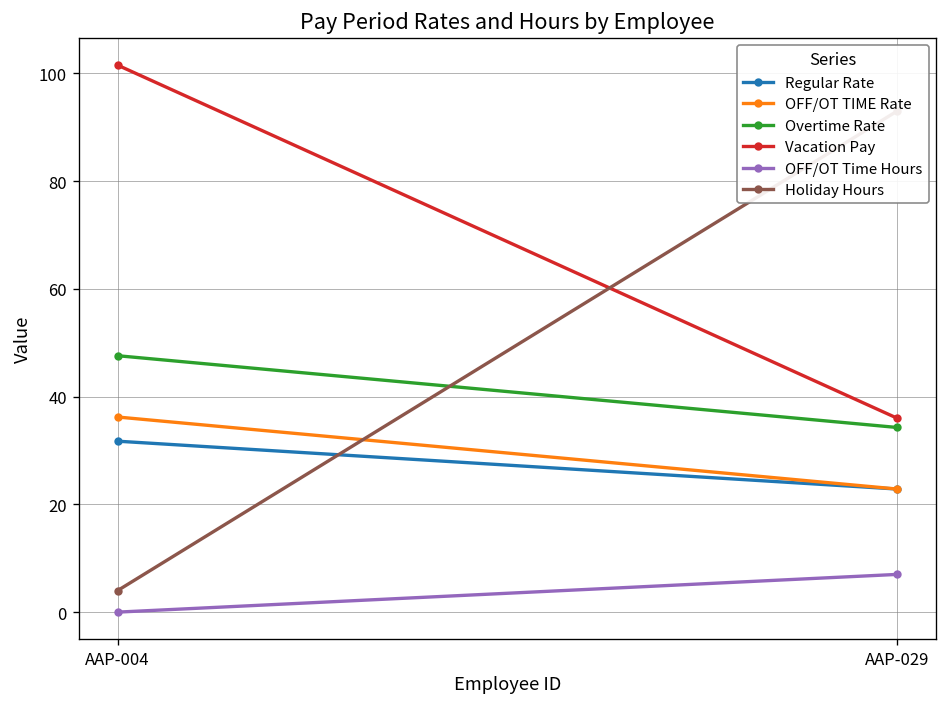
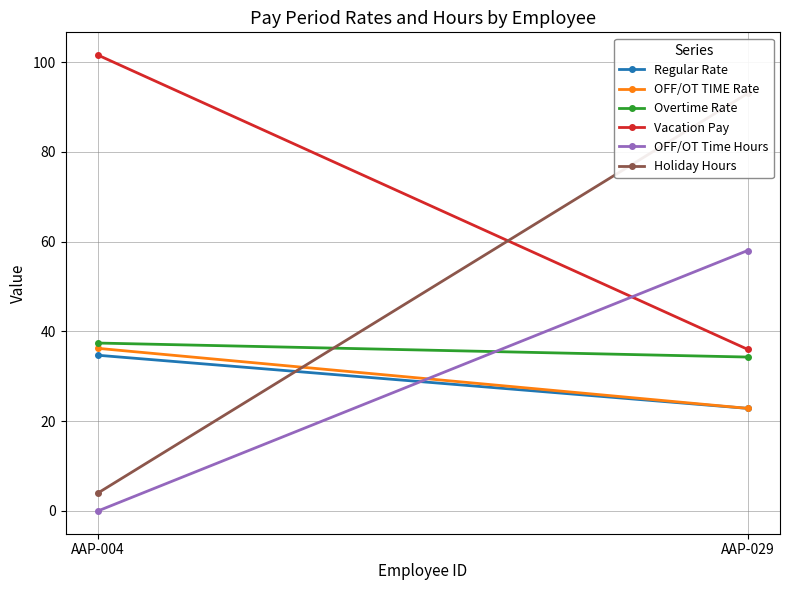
Regular Rate, AAP-004: 32 -> 35
Overtime Rate, AAP-004: 48 -> 37
OFF/OT Time Hours, AAP-029: 7 -> 58
